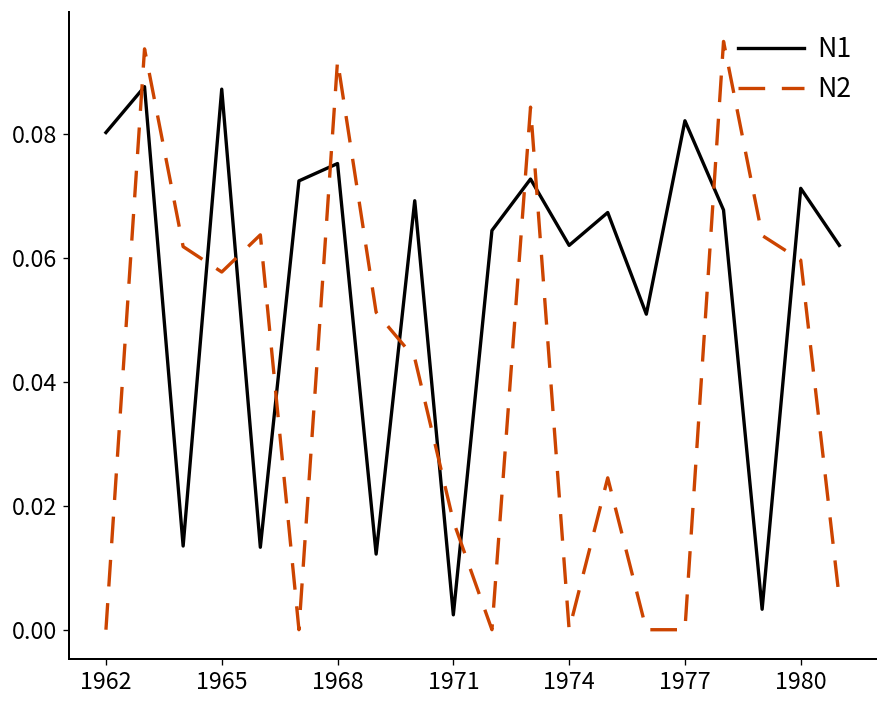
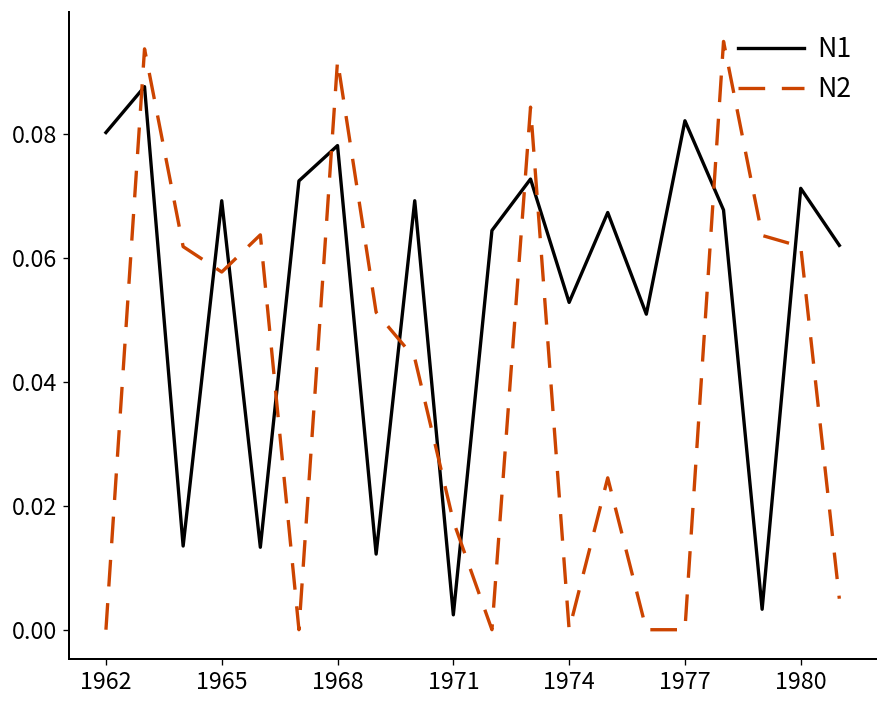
N1, 1965: 0.087 -> 0.069
N1, 1968: 0.075 -> 0.078
N1, 1974: 0.062 -> 0.053
N2, 1980: 0.060 -> 0.062
